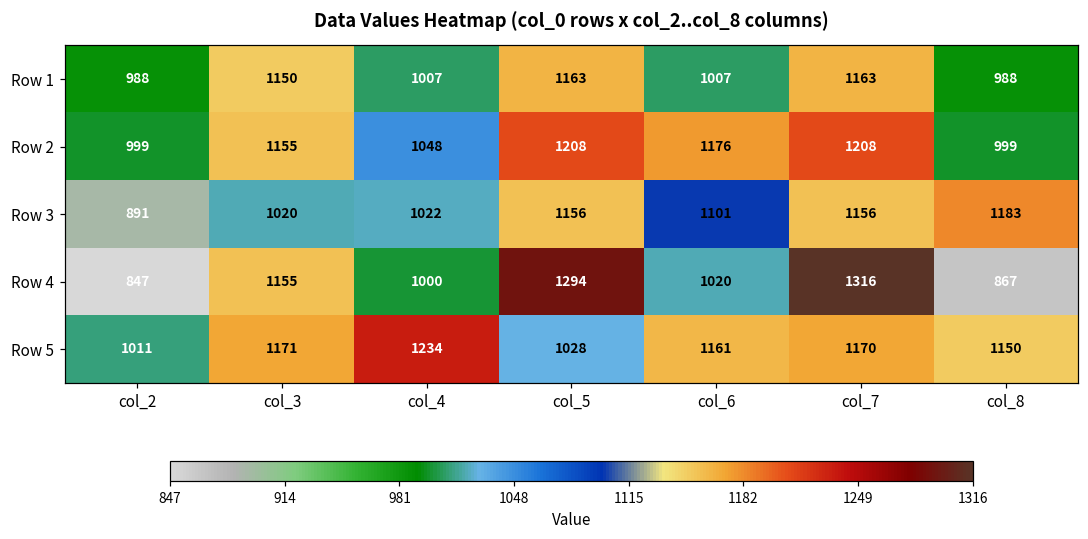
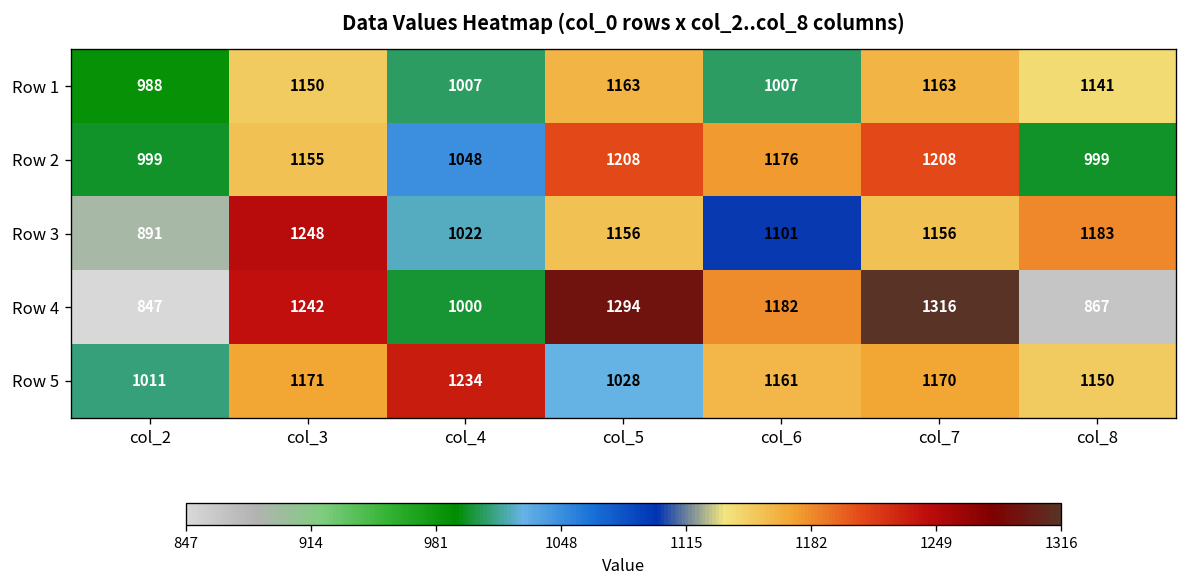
Row 1, col_8: 988 -> 1141
Row 3, col_3: 1020 -> 1248
Row 4, col_3: 1155 -> 1242
Row 4, col_6: 1020 -> 1182
